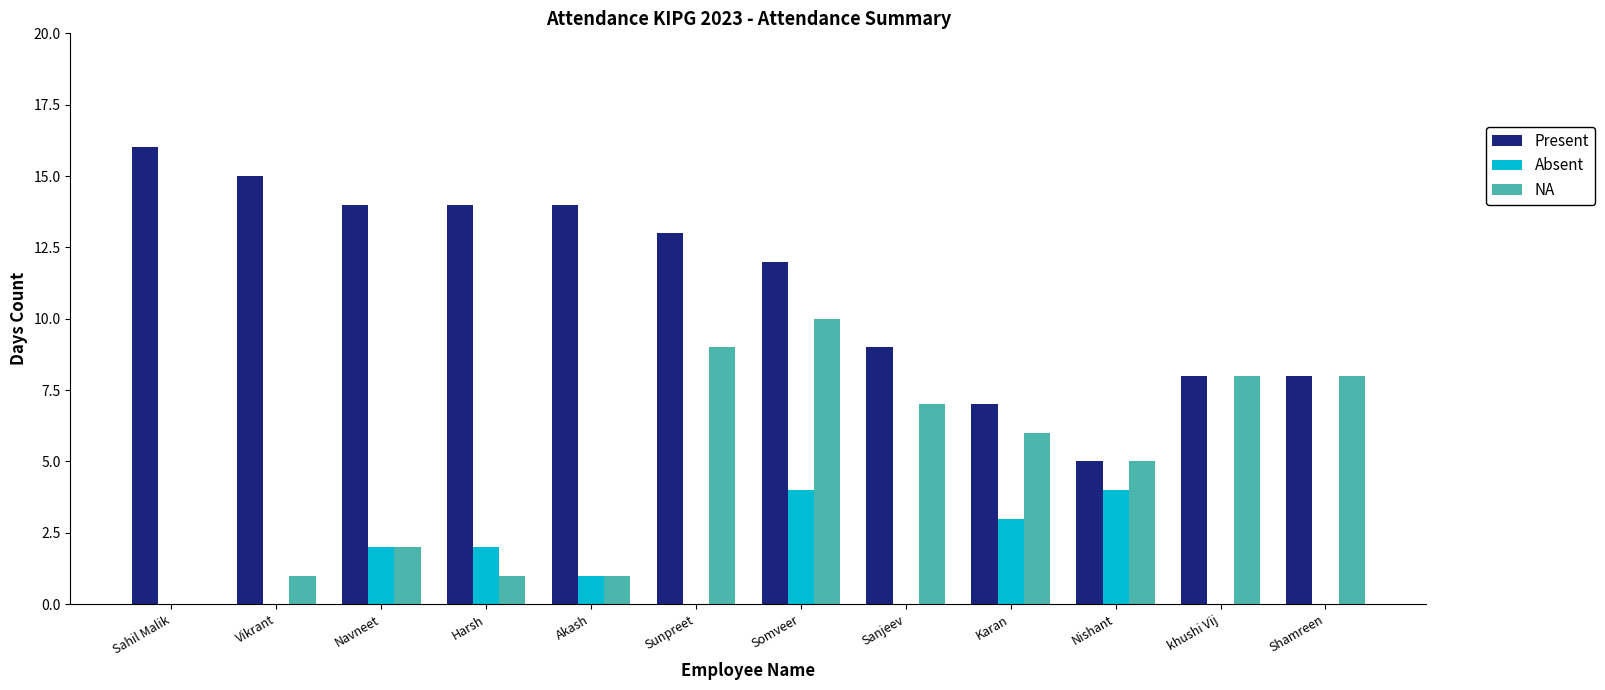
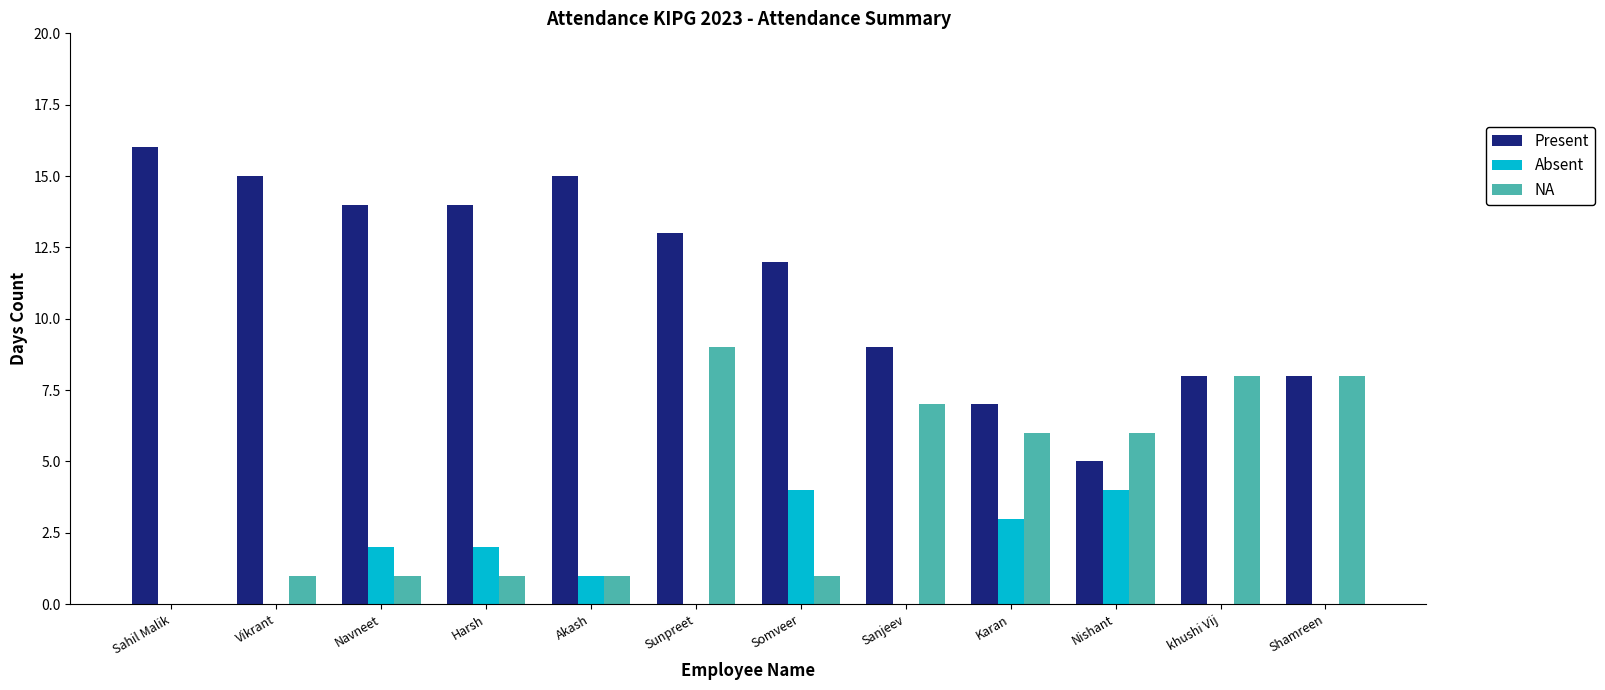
NA, Navneet: 2 -> 1
Present, Akash: 14 -> 15
NA, Somveer: 10 -> 1
NA, Nishant: 5 -> 6
